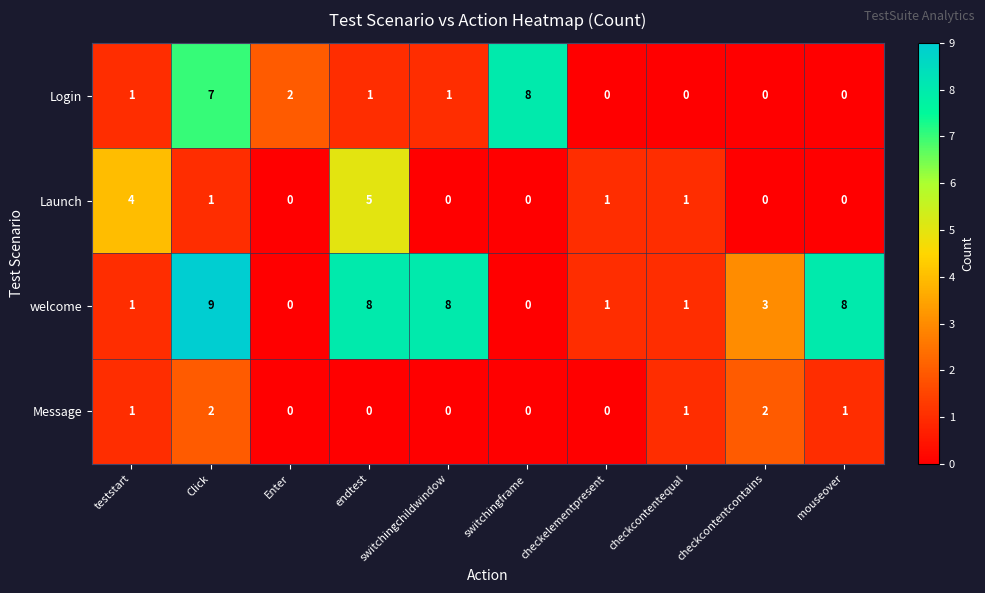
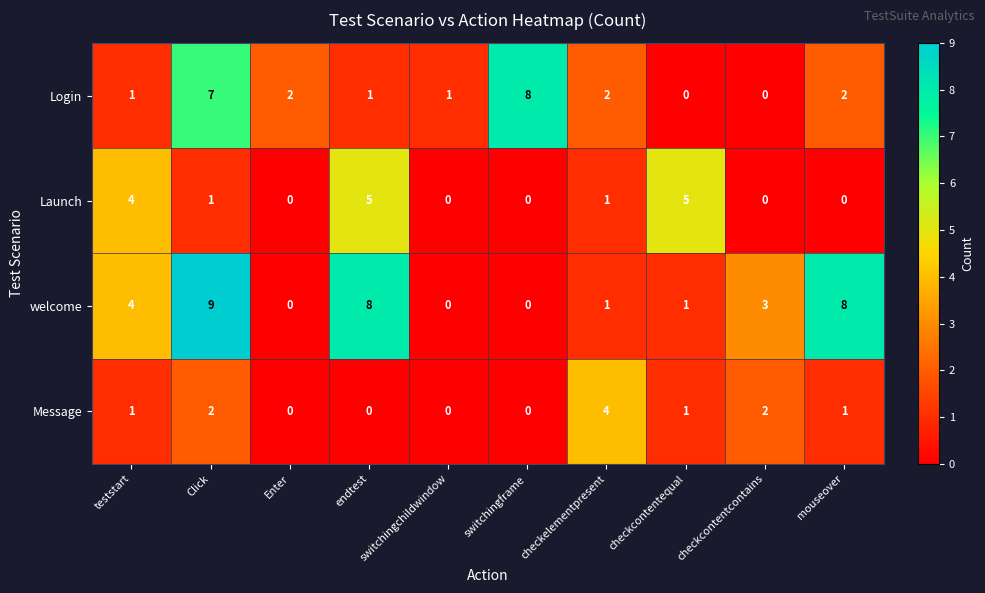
Login, checkelementpresent: 0 -> 2
Login, mouseover: 0 -> 2
Launch, checkcontentequal: 1 -> 5
welcome, teststart: 1 -> 4
welcome, switchingchildwindow: 8 -> 0
Message, checkelementpresent: 0 -> 4
